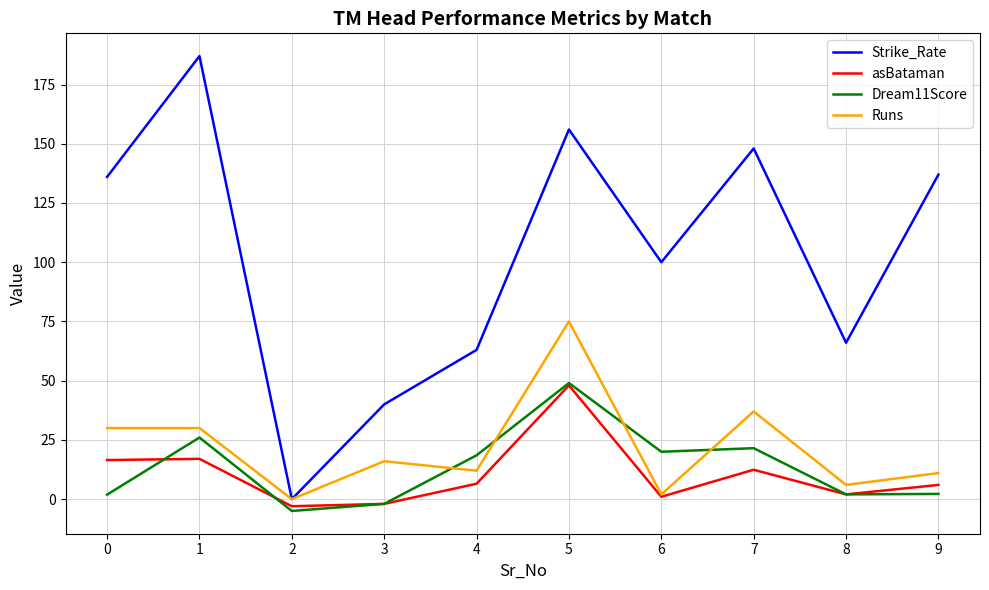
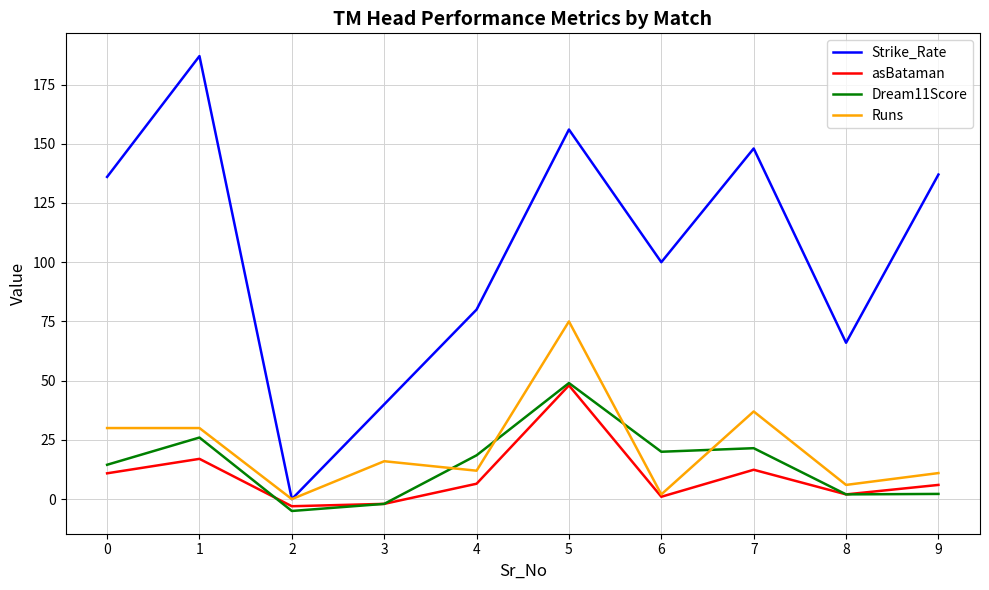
asBataman, 0: 17 -> 11
Dream11Score, 0: 2 -> 15
Strike_Rate, 4: 63 -> 80
